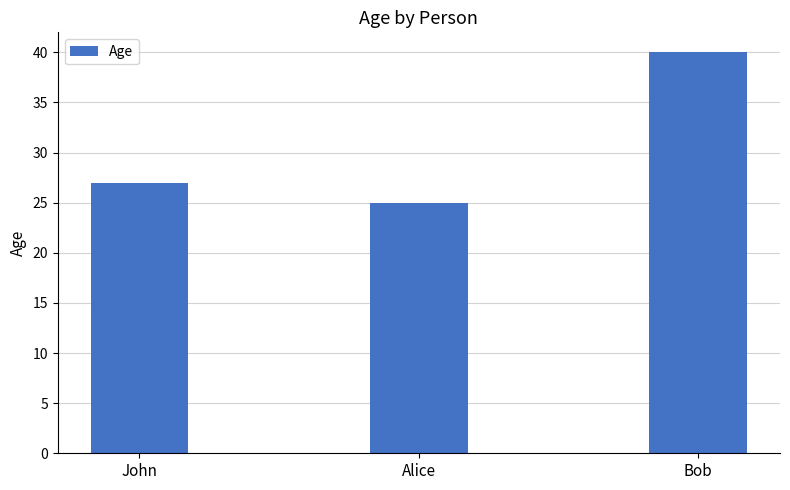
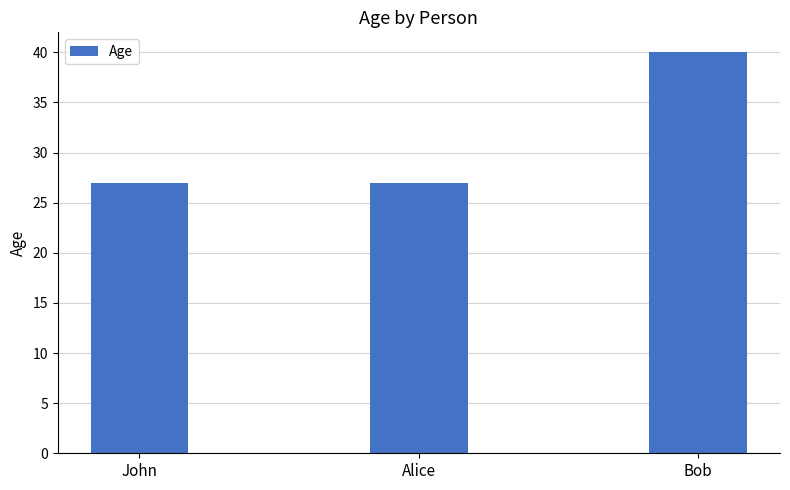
Alice: 25 -> 27
